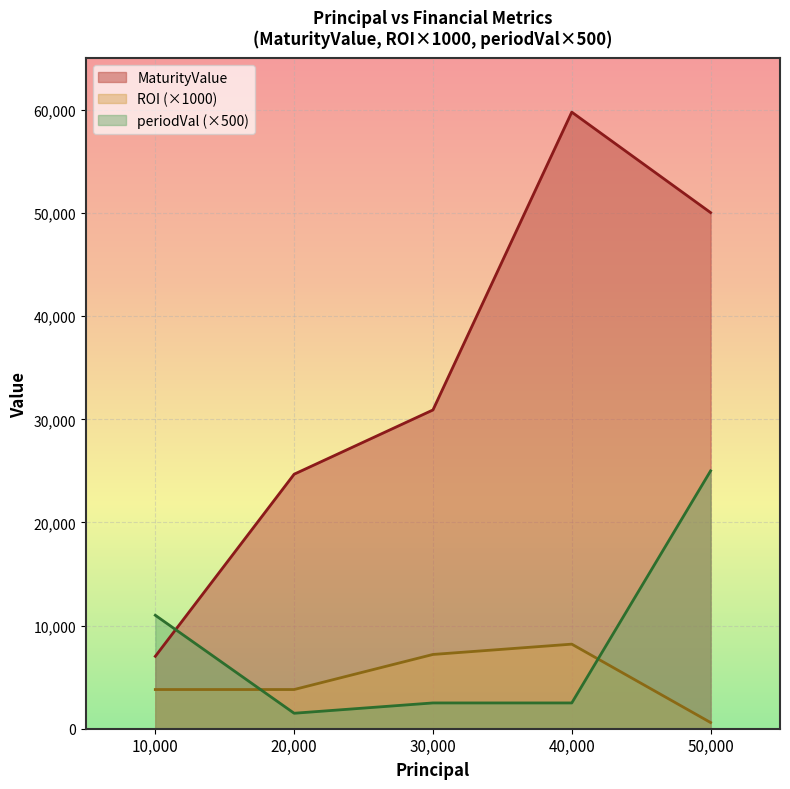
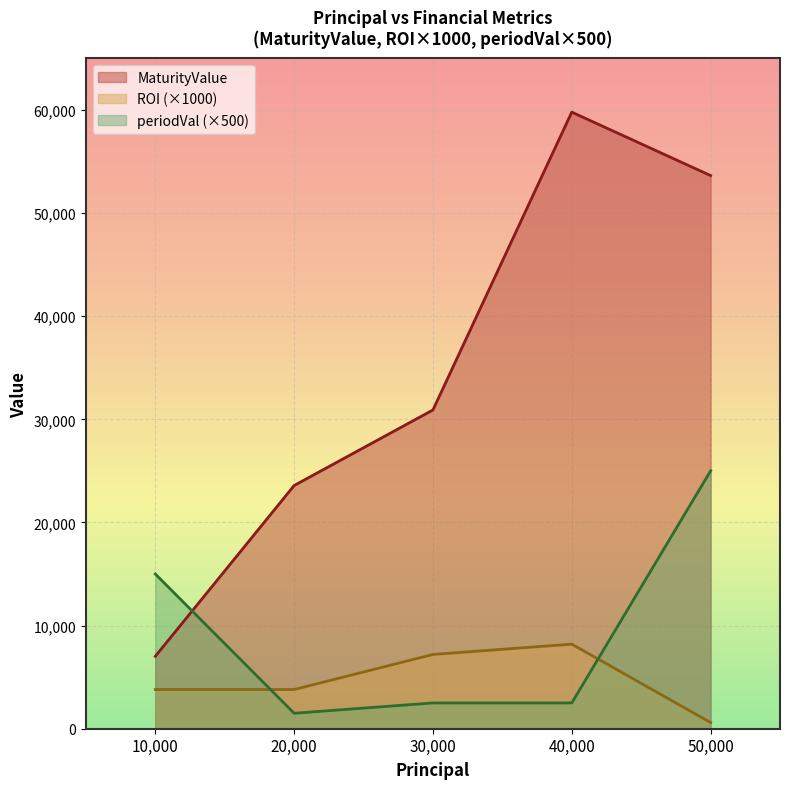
periodVal (×500), 10,000: 11,000 -> 15,000
MaturityValue, 20,000: 24,700 -> 23,600
MaturityValue, 50,000: 50,000 -> 53,600
